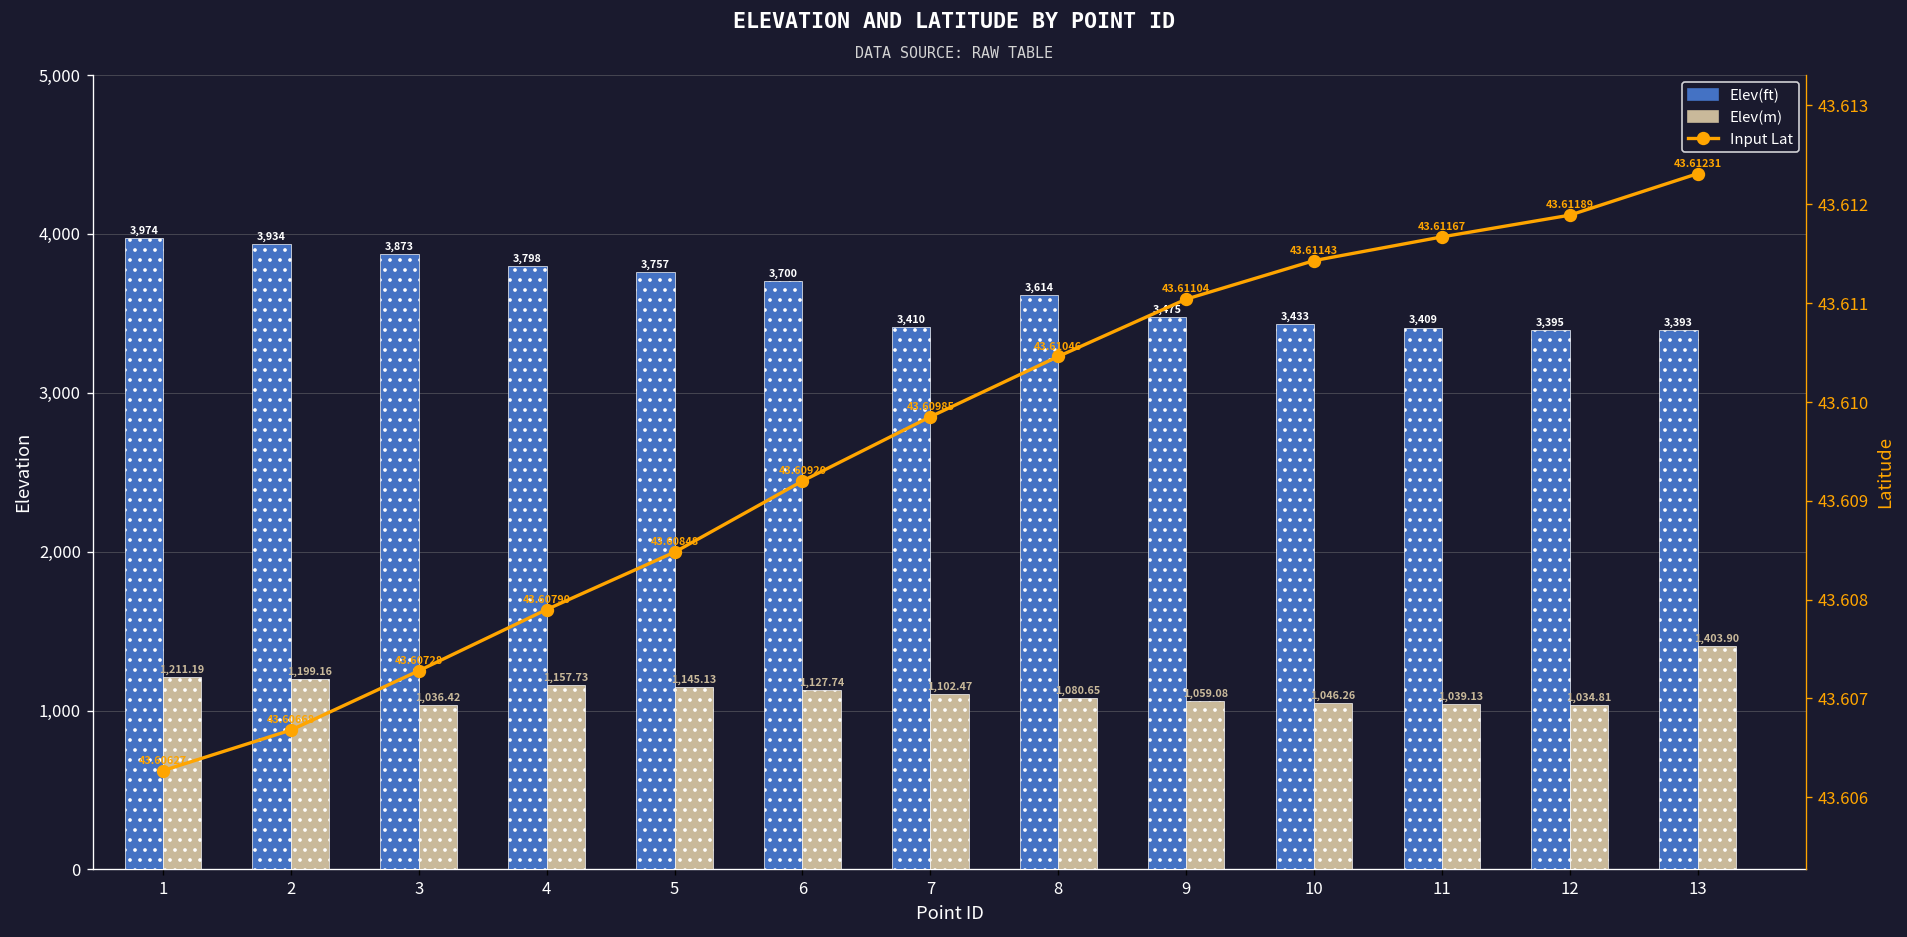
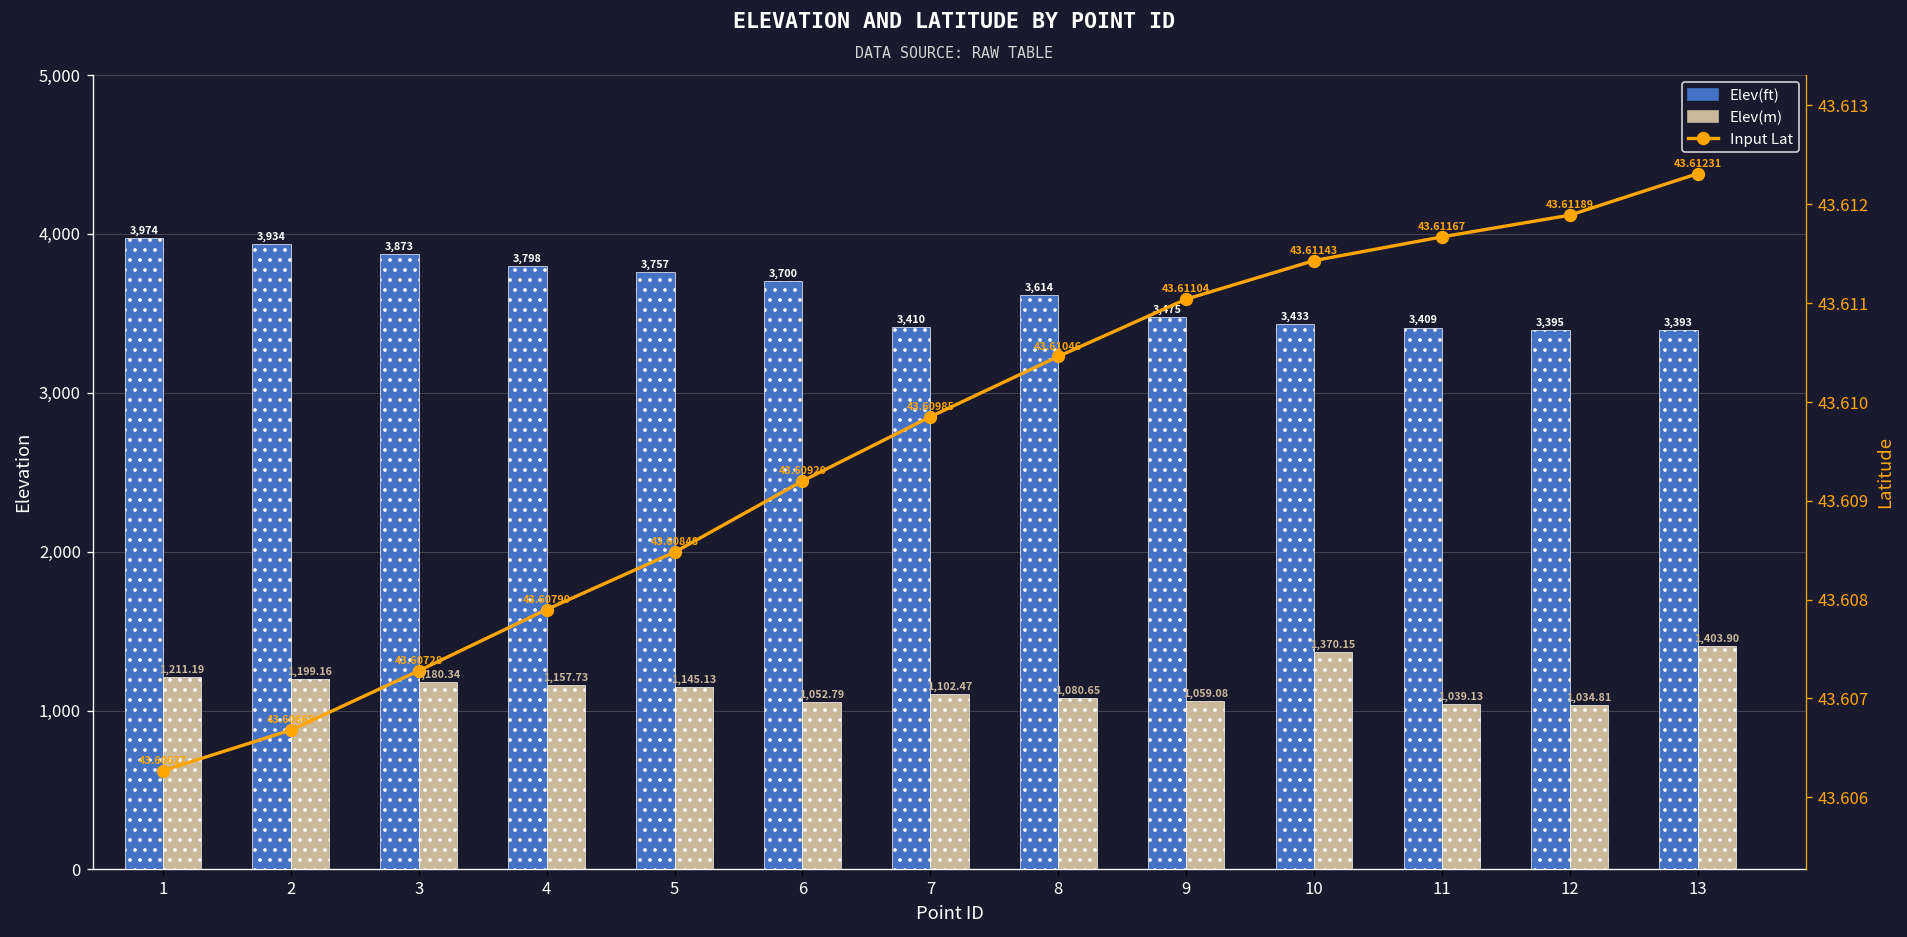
Elev(m), 3: 1,036.42 -> 1,180.34
Elev(m), 6: 1,127.74 -> 1,052.79
Elev(m), 10: 1,046.26 -> 1,370.15
